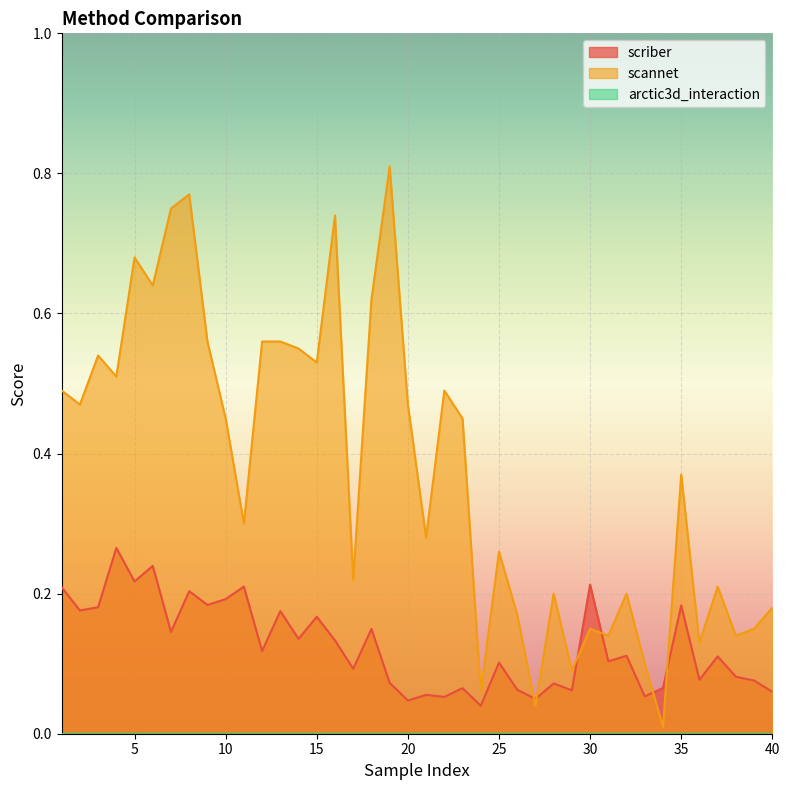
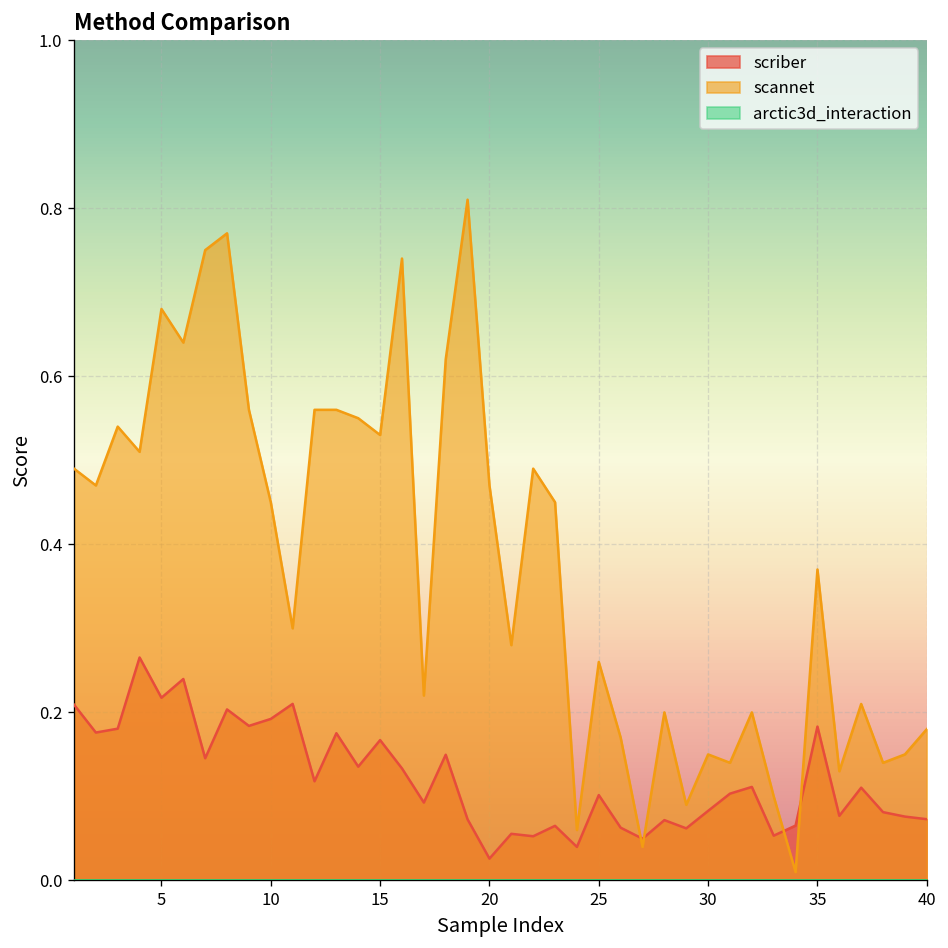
scriber, 20: 0.05 -> 0.03
scriber, 30: 0.21 -> 0.08
scriber, 40: 0.06 -> 0.07
